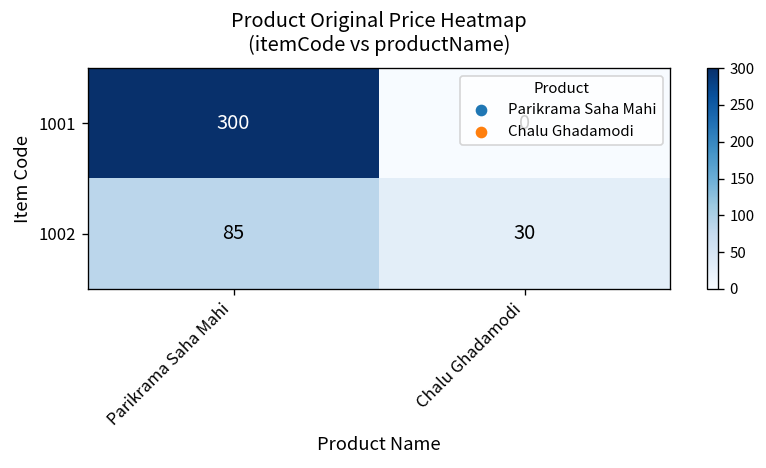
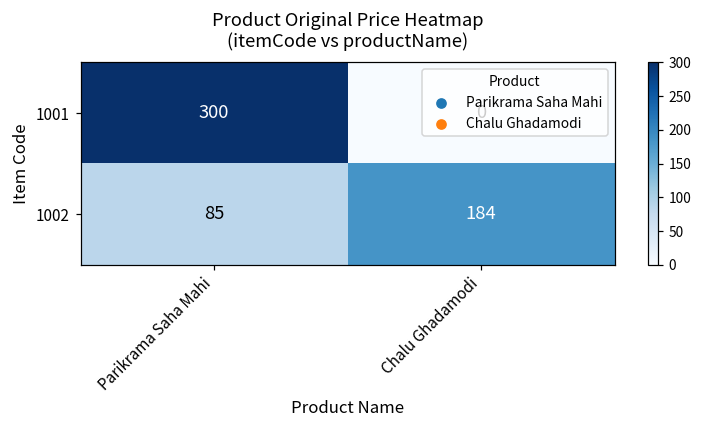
1002, Chalu Ghadamodi: 30 -> 184
